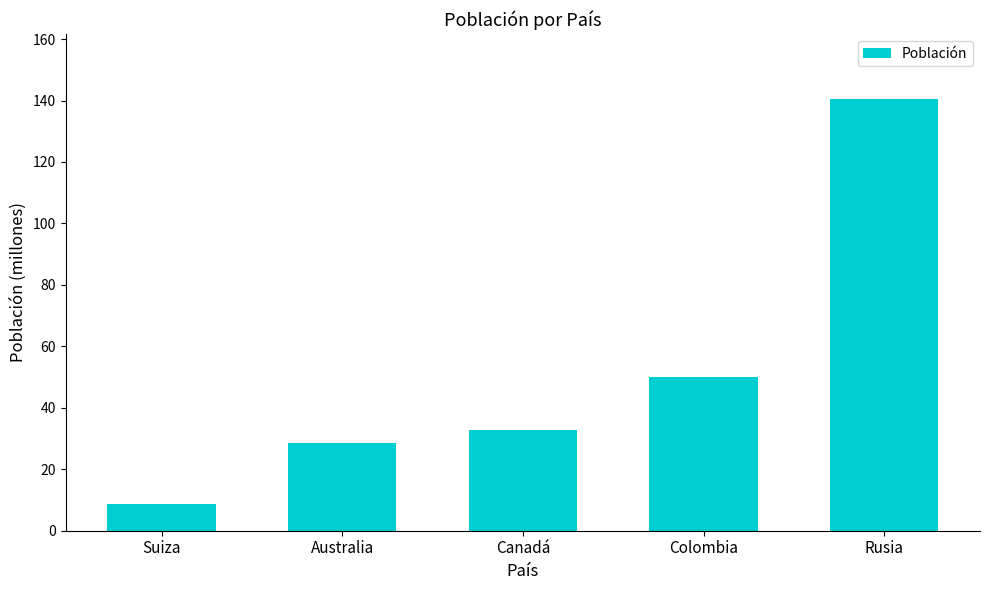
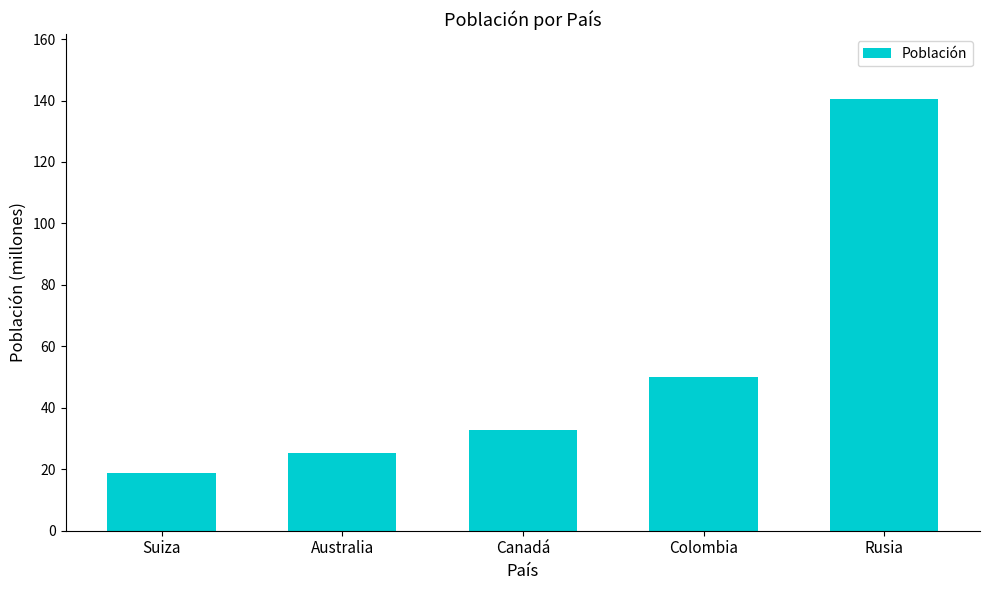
Suiza: 9 -> 19
Australia: 29 -> 25
